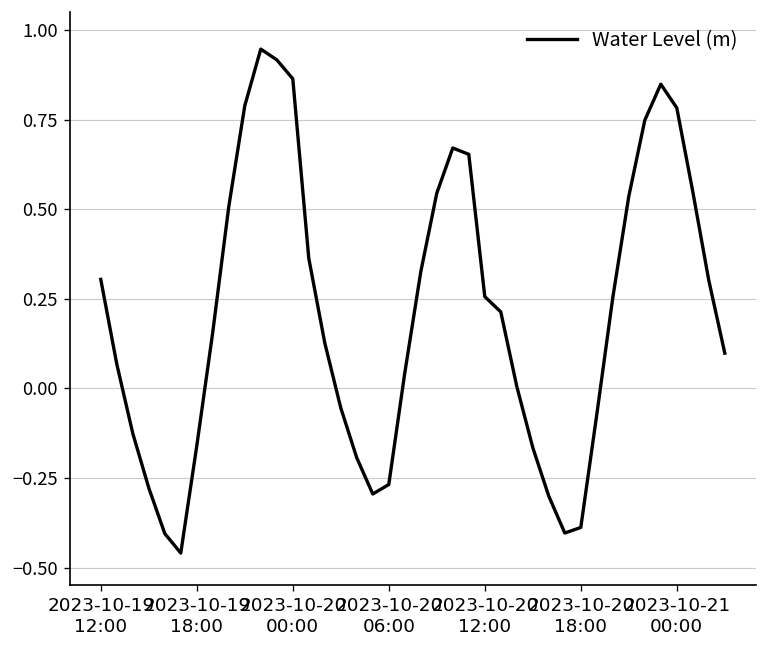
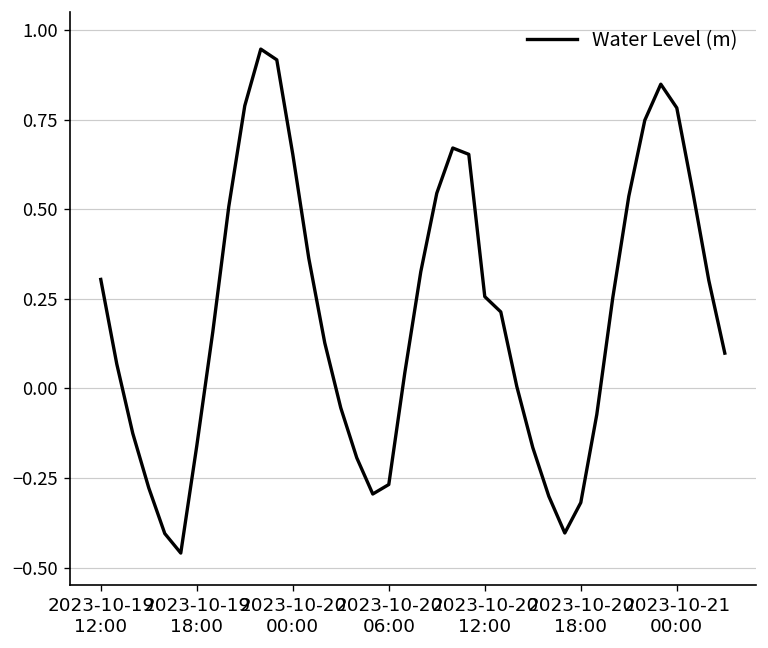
2023-10-20 00:00: 0.86 -> 0.65
2023-10-20 18:00: -0.39 -> -0.32
